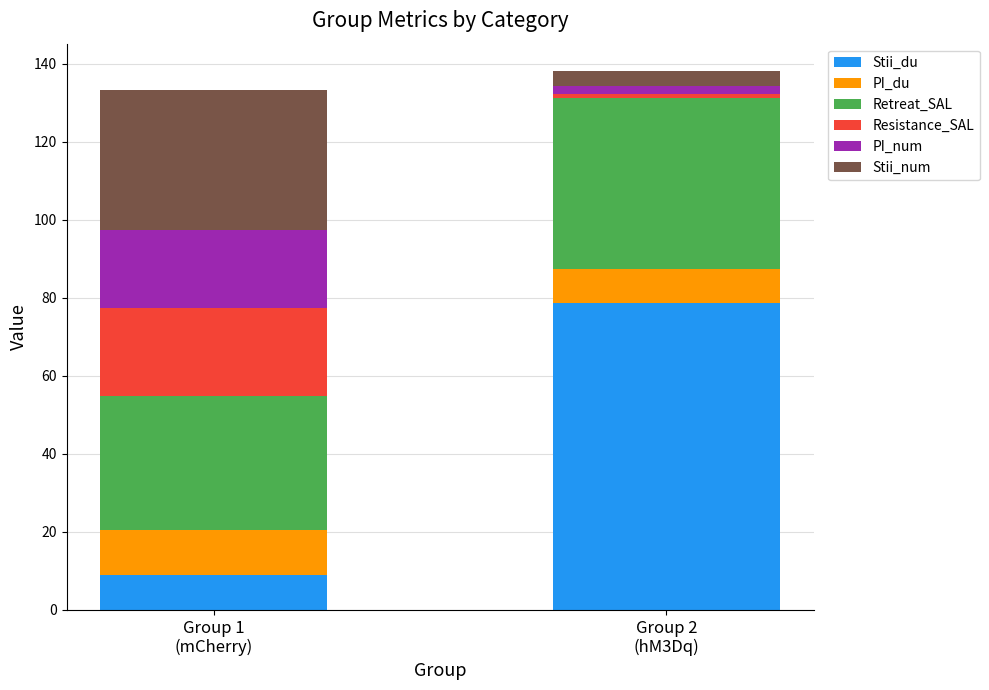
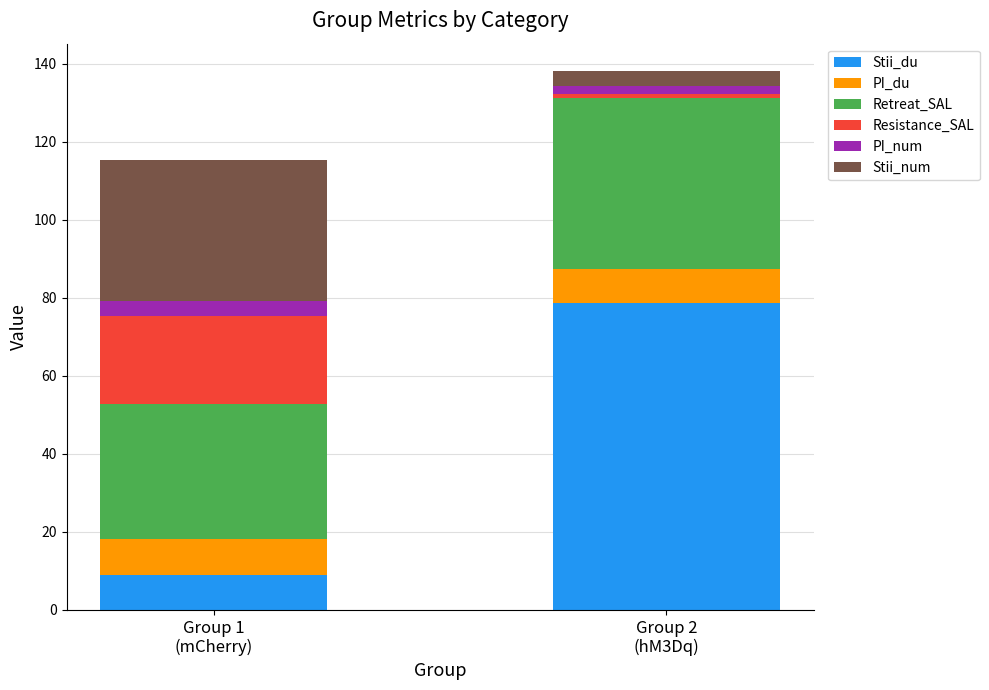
PI_du, Group 1 (mCherry): 11 -> 9
PI_num, Group 1 (mCherry): 20 -> 4
